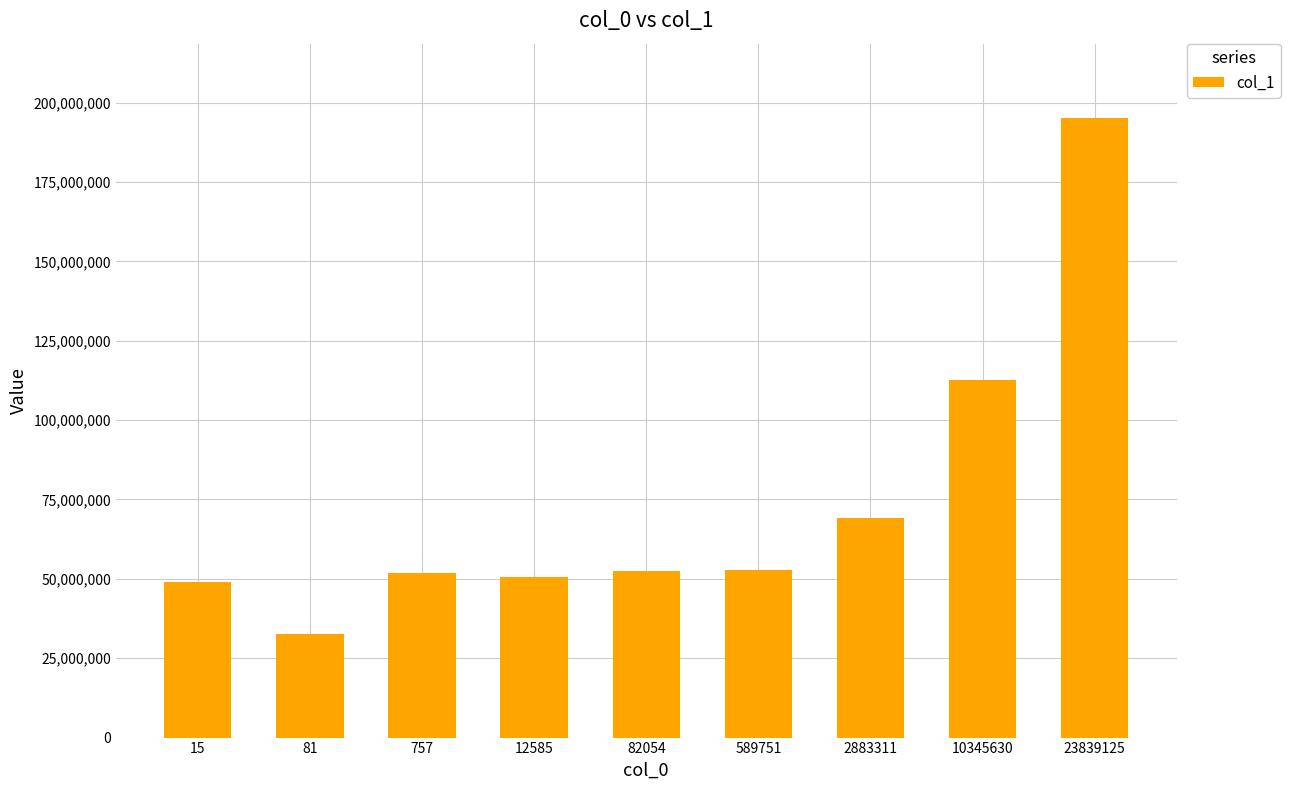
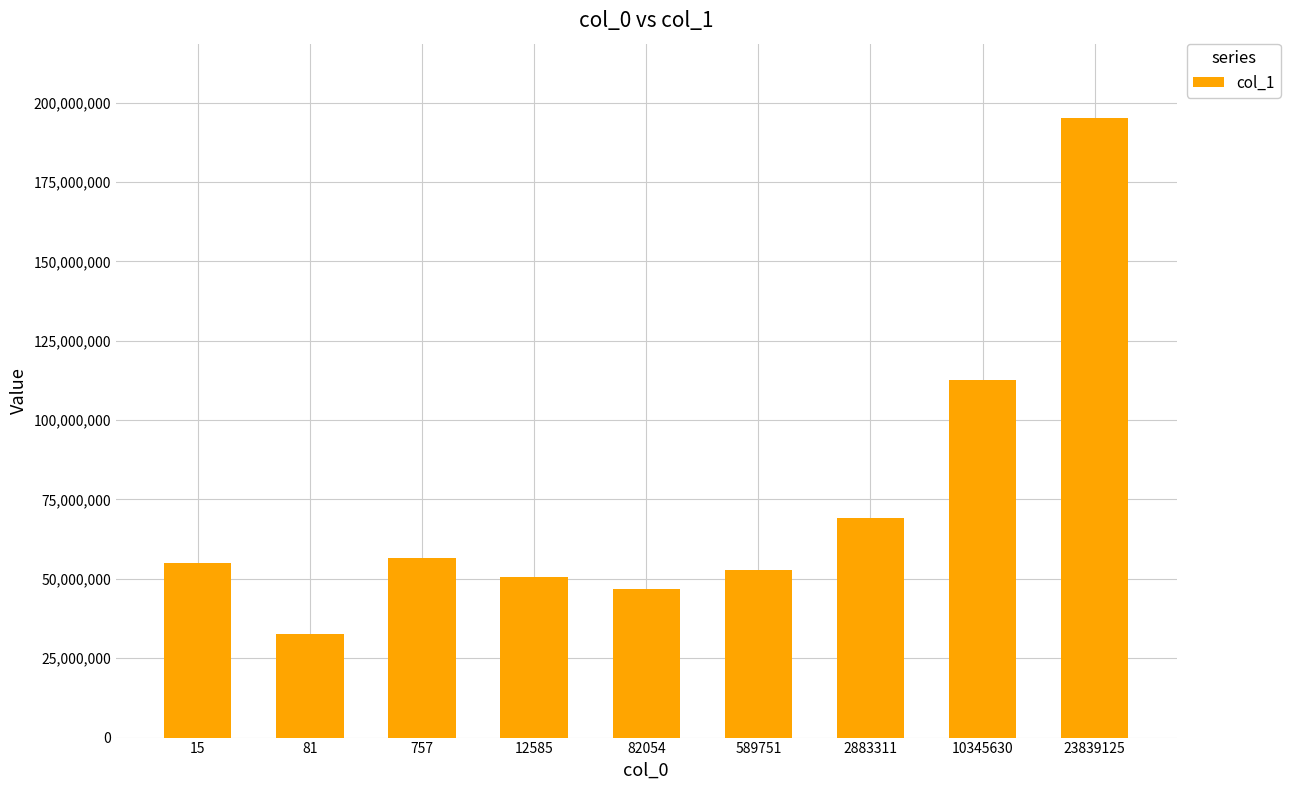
15: 49,000,000 -> 55,000,000
757: 52,000,000 -> 56,000,000
82054: 53,000,000 -> 47,000,000
